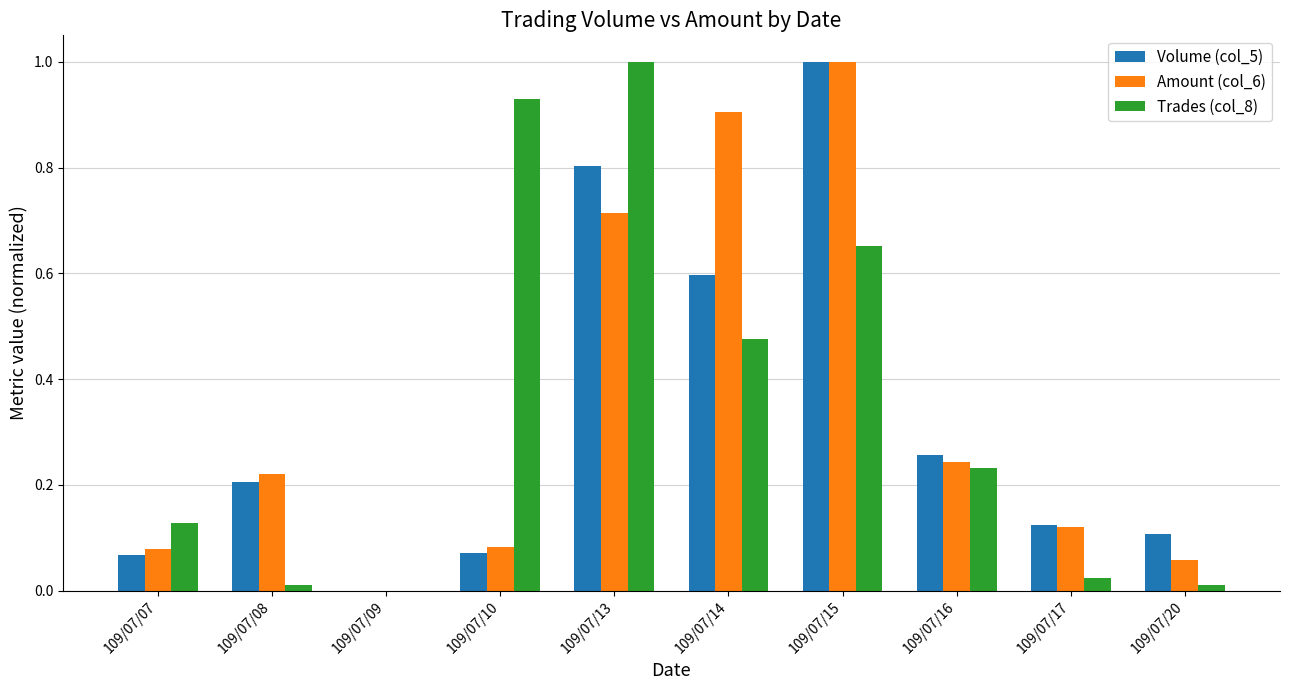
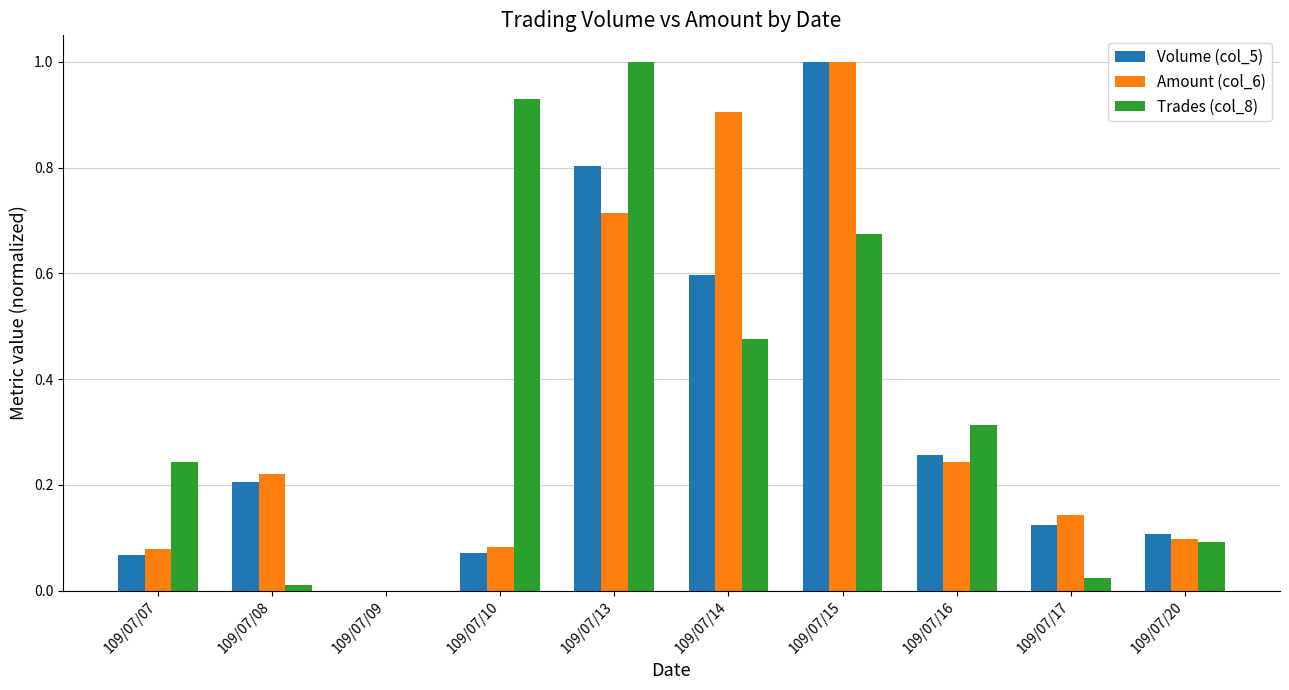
Trades (col_8), 109/07/07: 0.13 -> 0.24
Trades (col_8), 109/07/15: 0.65 -> 0.67
Trades (col_8), 109/07/16: 0.23 -> 0.31
Amount (col_6), 109/07/17: 0.12 -> 0.14
Amount (col_6), 109/07/20: 0.06 -> 0.10
Trades (col_8), 109/07/20: 0.01 -> 0.09
